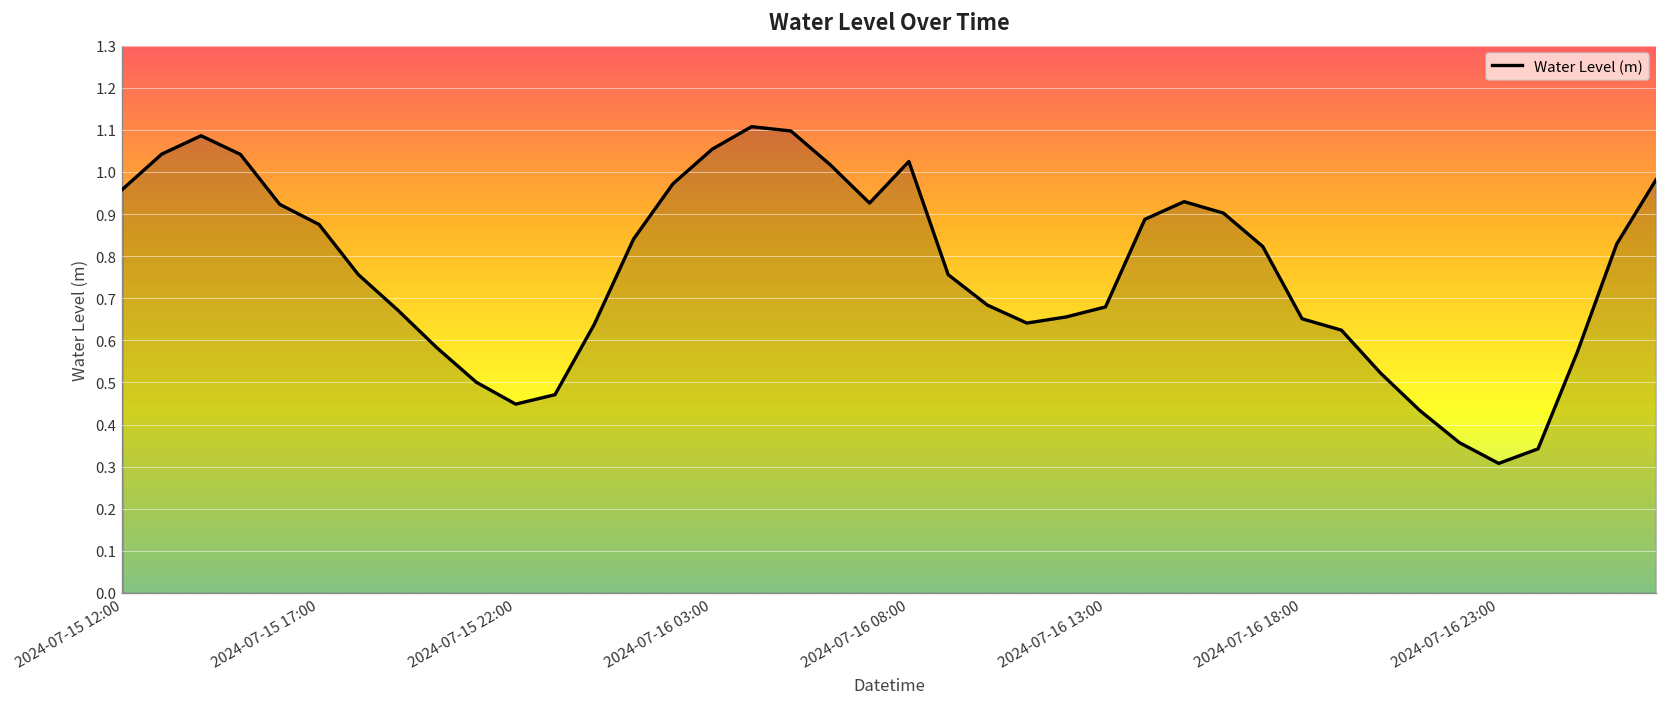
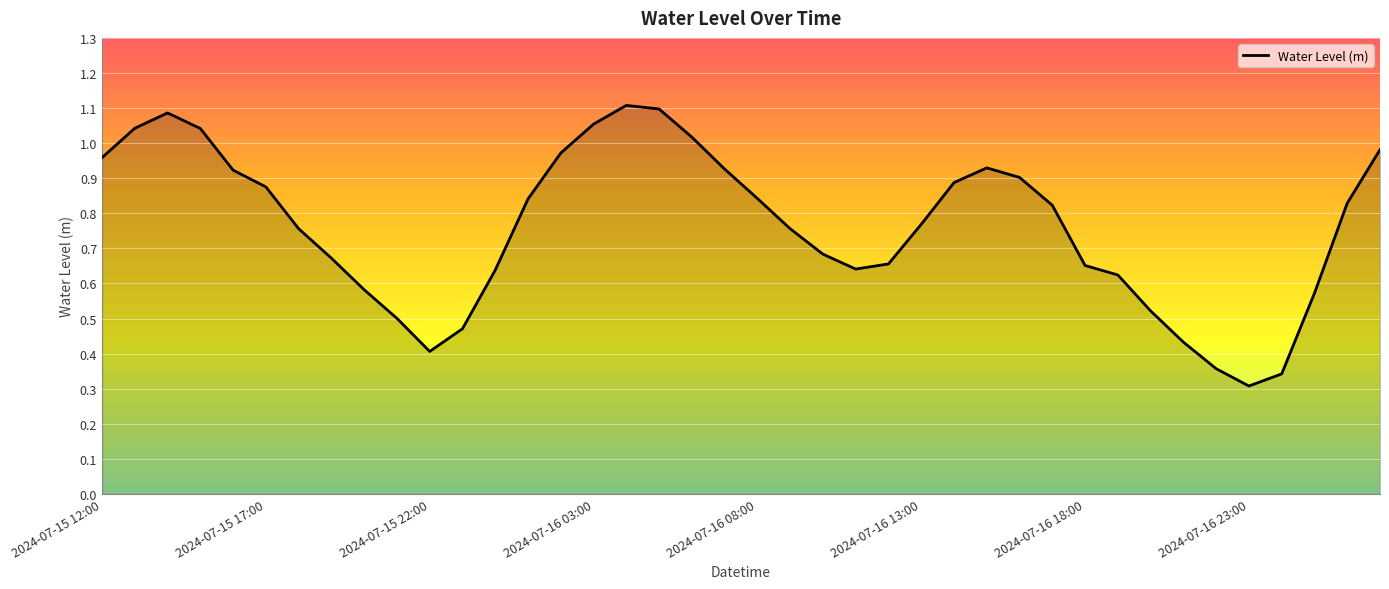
2024-07-15 22:00: 0.45 -> 0.41
2024-07-16 08:00: 1.02 -> 0.84
2024-07-16 13:00: 0.68 -> 0.77
